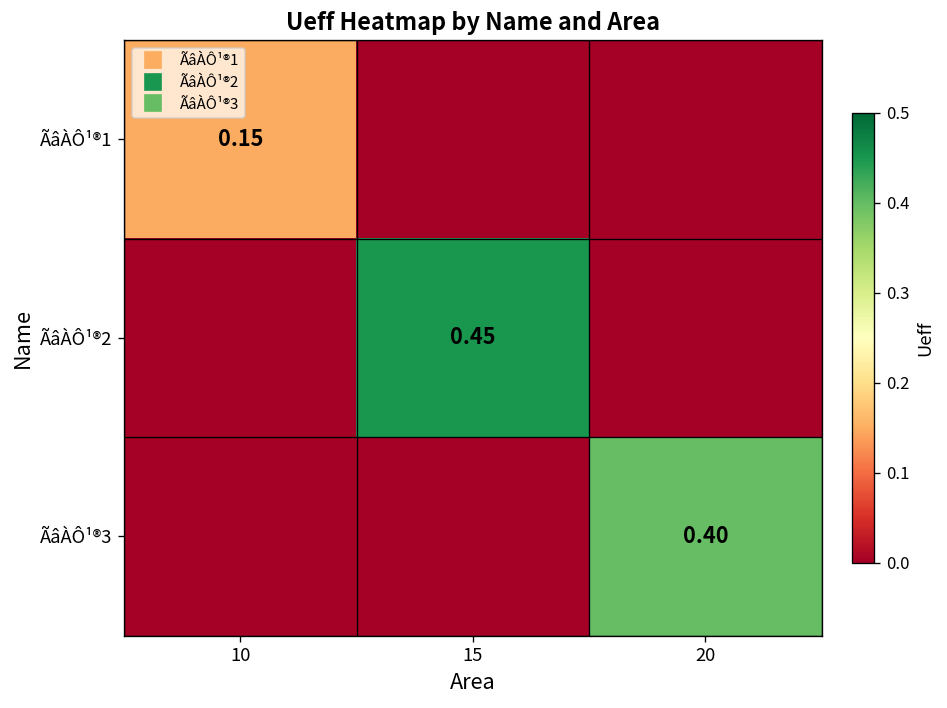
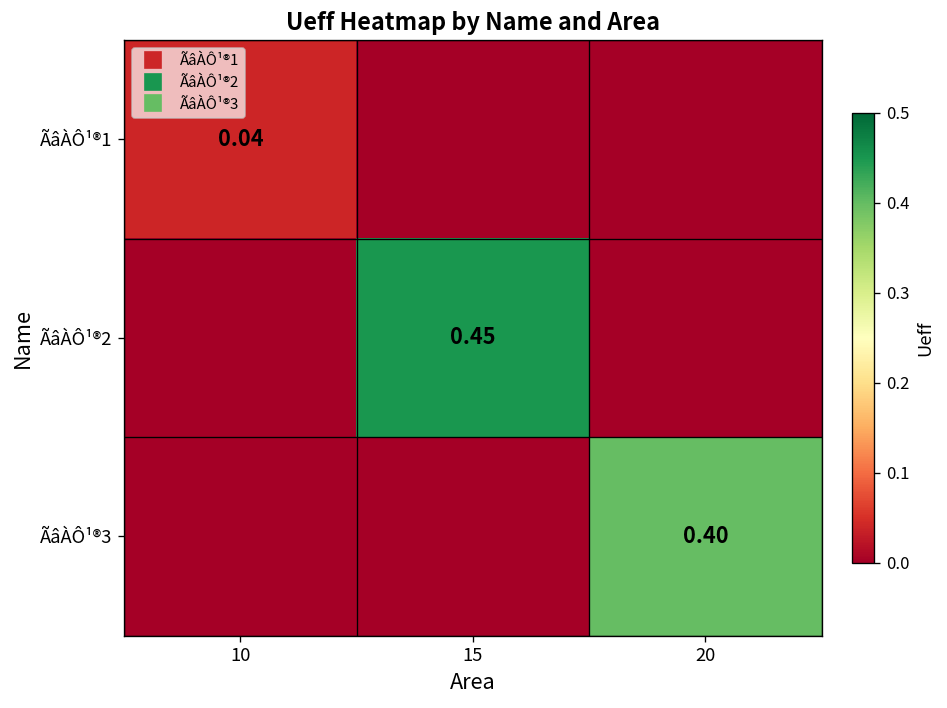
ÃâÀÔ¹®1, 10: 0.15 -> 0.04
